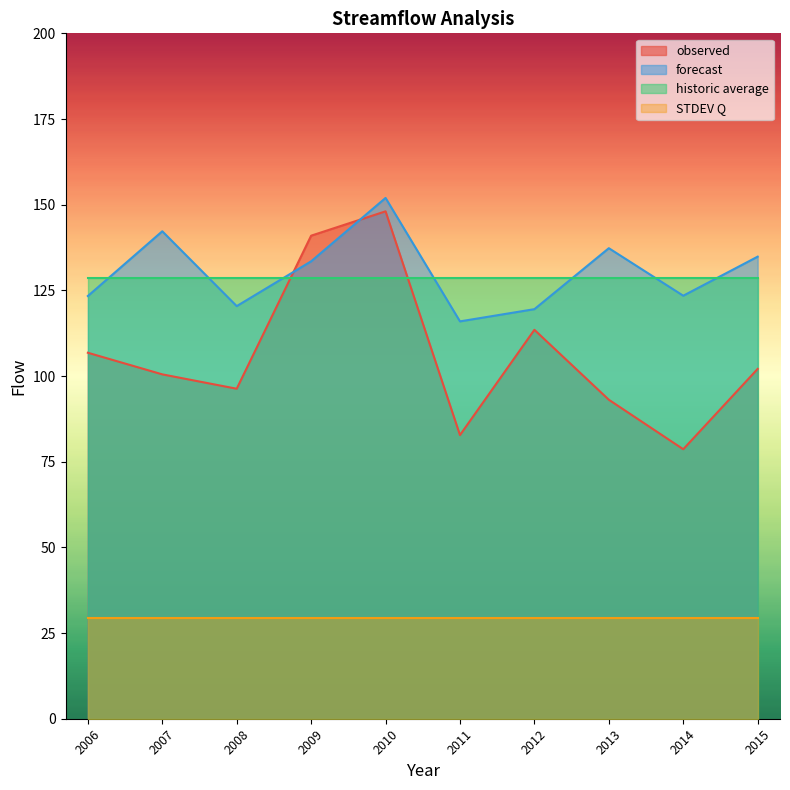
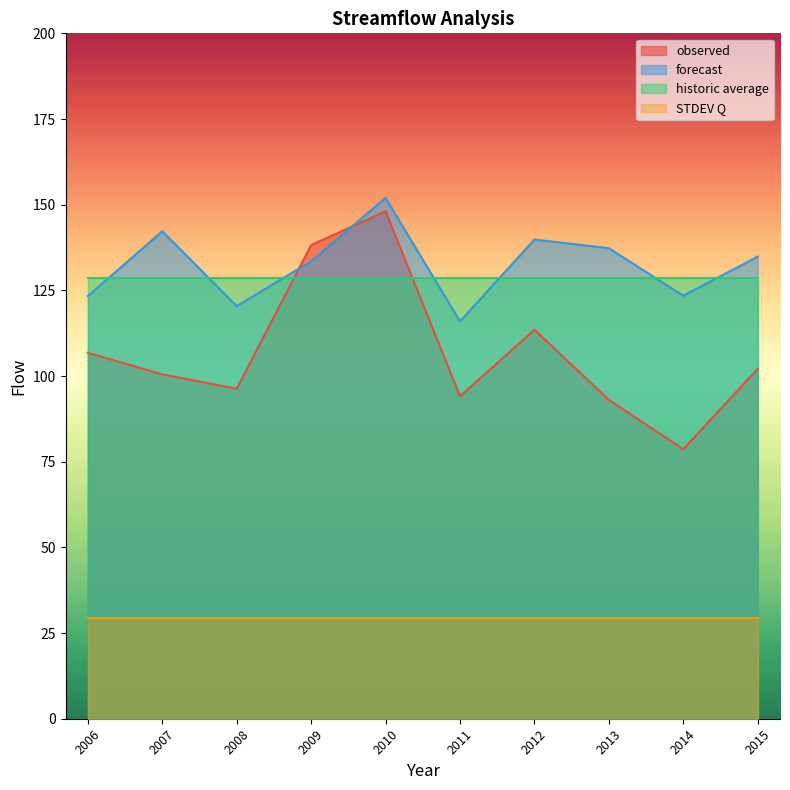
observed, 2009: 141 -> 138
observed, 2011: 83 -> 94
forecast, 2012: 120 -> 140
